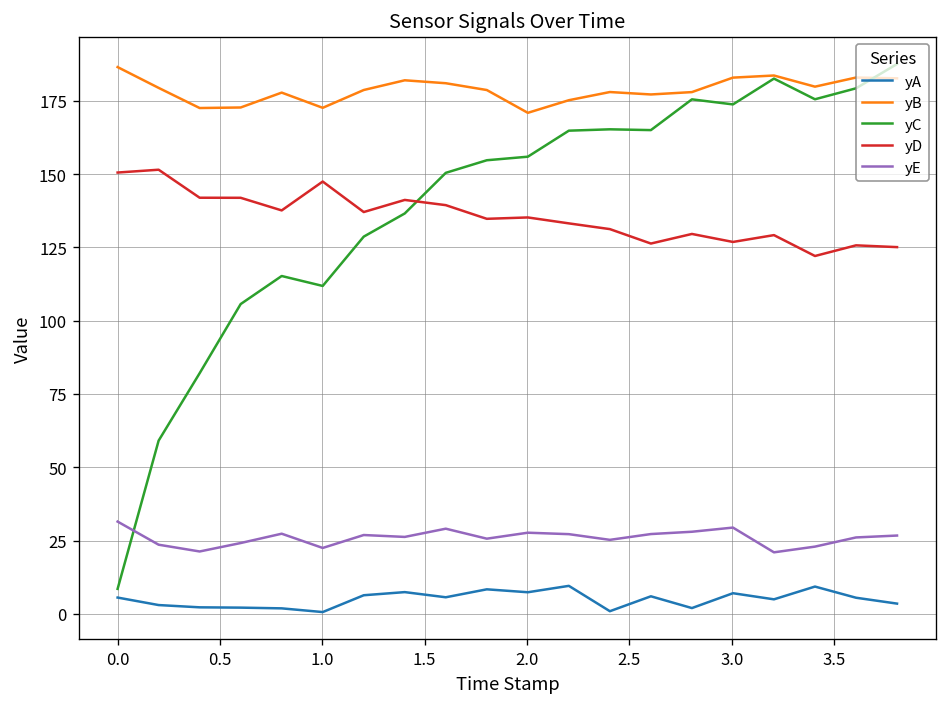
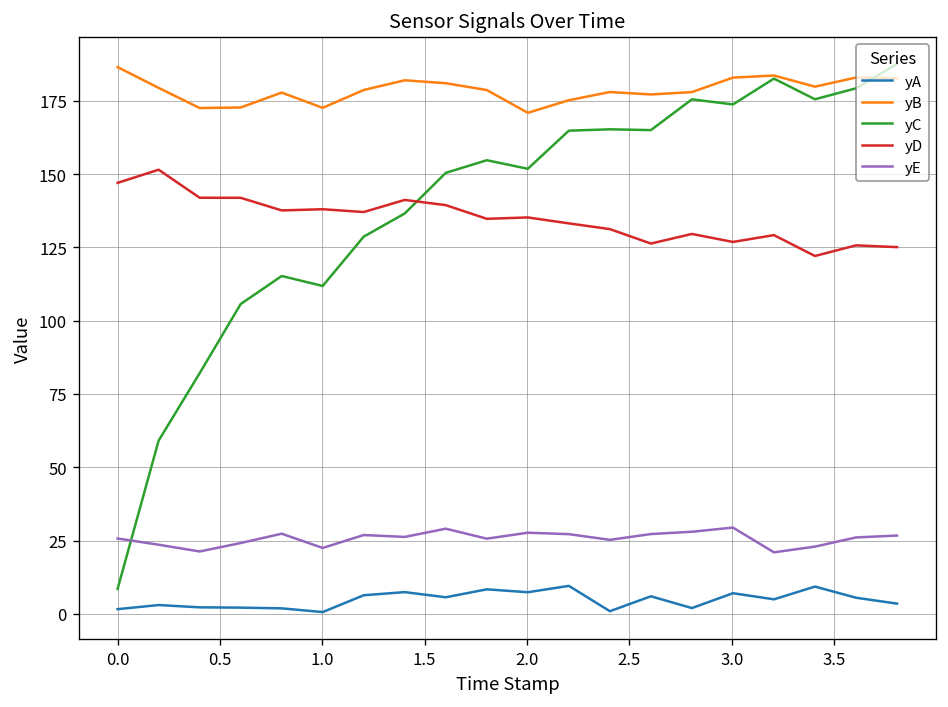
yA, 0.0: 6 -> 2
yD, 0.0: 151 -> 147
yE, 0.0: 31 -> 26
yD, 1.0: 147 -> 138
yC, 2.0: 156 -> 152
